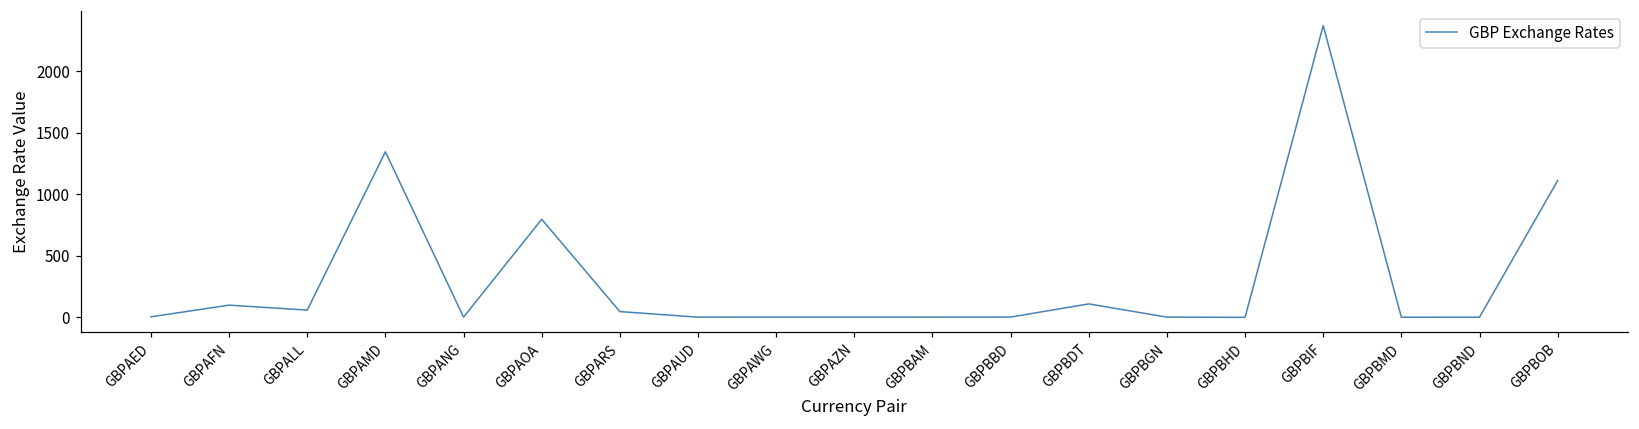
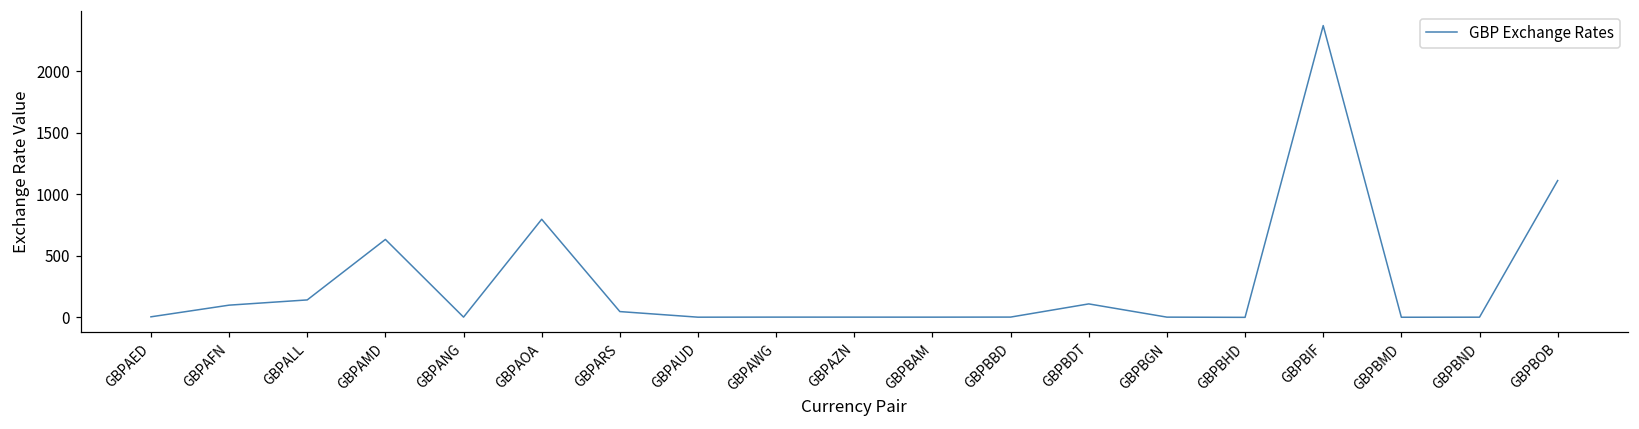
GBPALL: 60 -> 140
GBPAMD: 1350 -> 630
